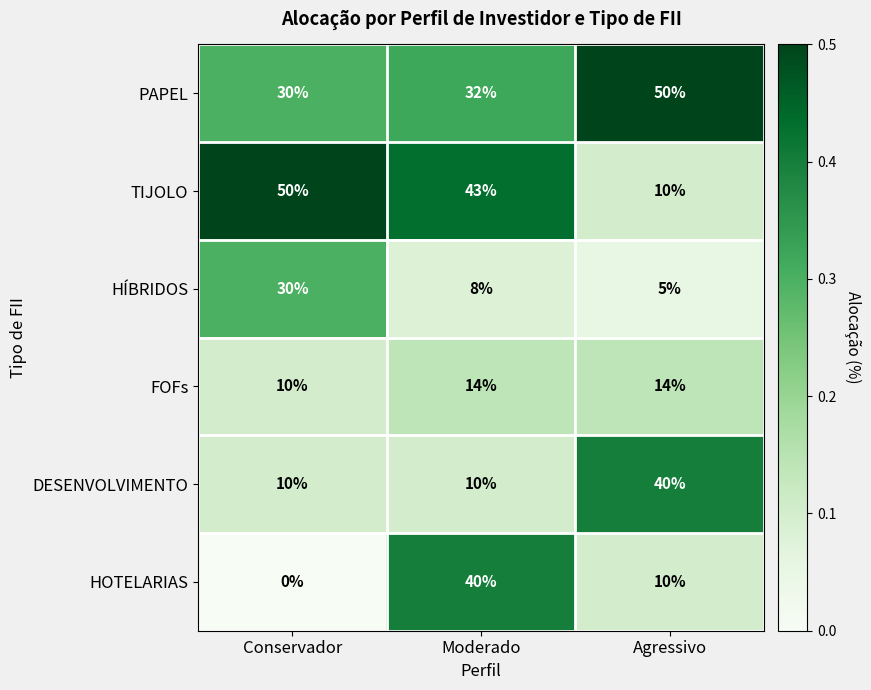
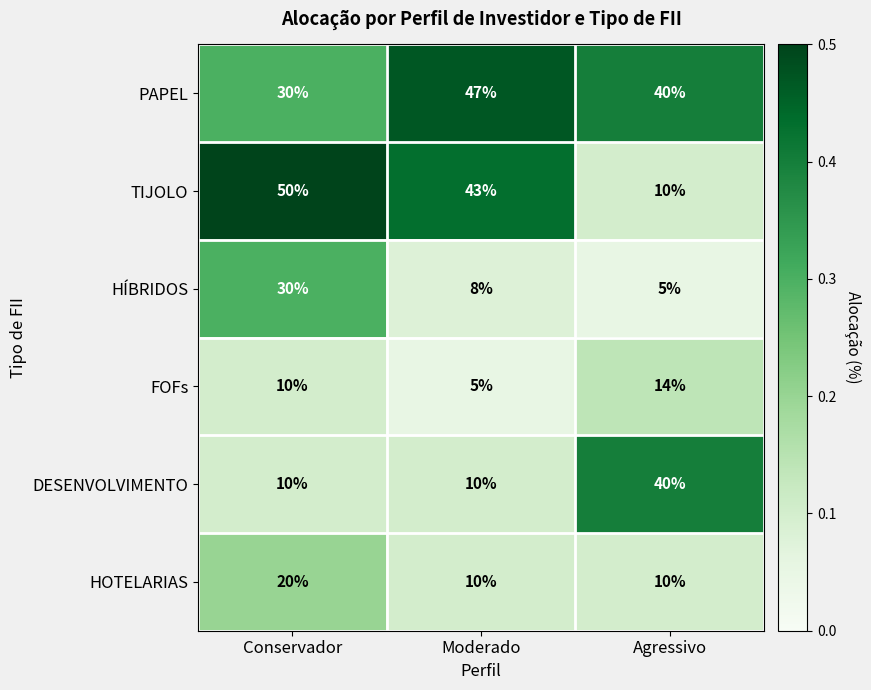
PAPEL, Moderado: 32% -> 47%
PAPEL, Agressivo: 50% -> 40%
FOFs, Moderado: 14% -> 5%
HOTELARIAS, Conservador: 0% -> 20%
HOTELARIAS, Moderado: 40% -> 10%
